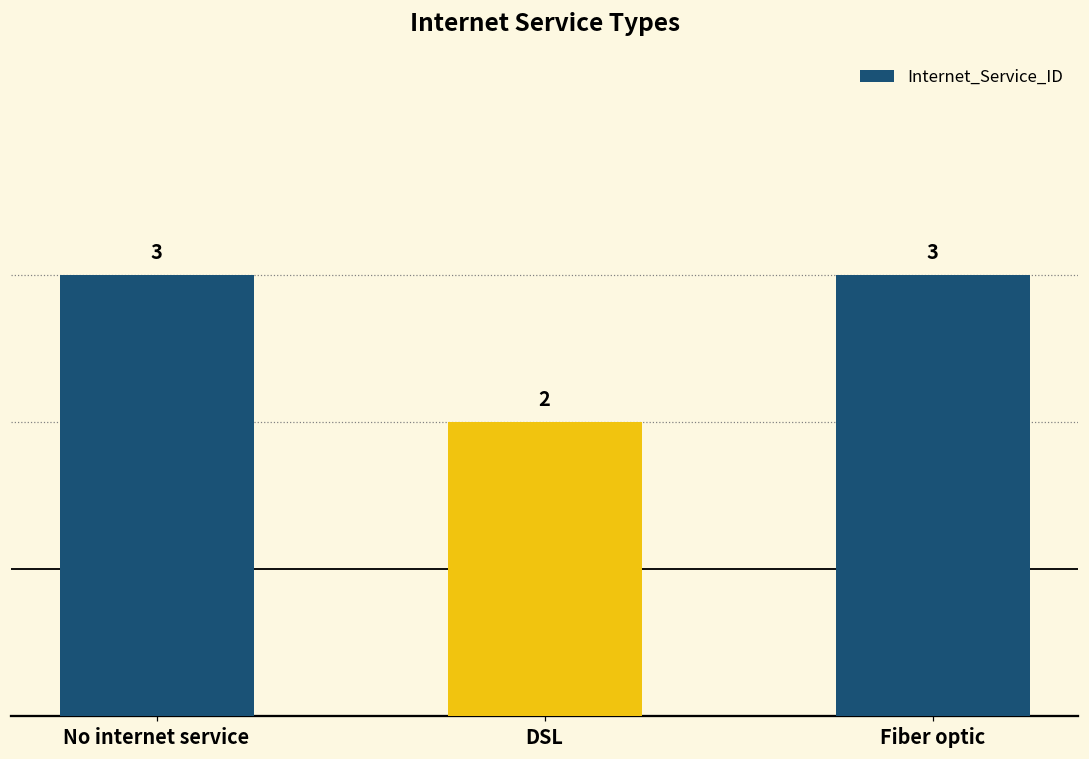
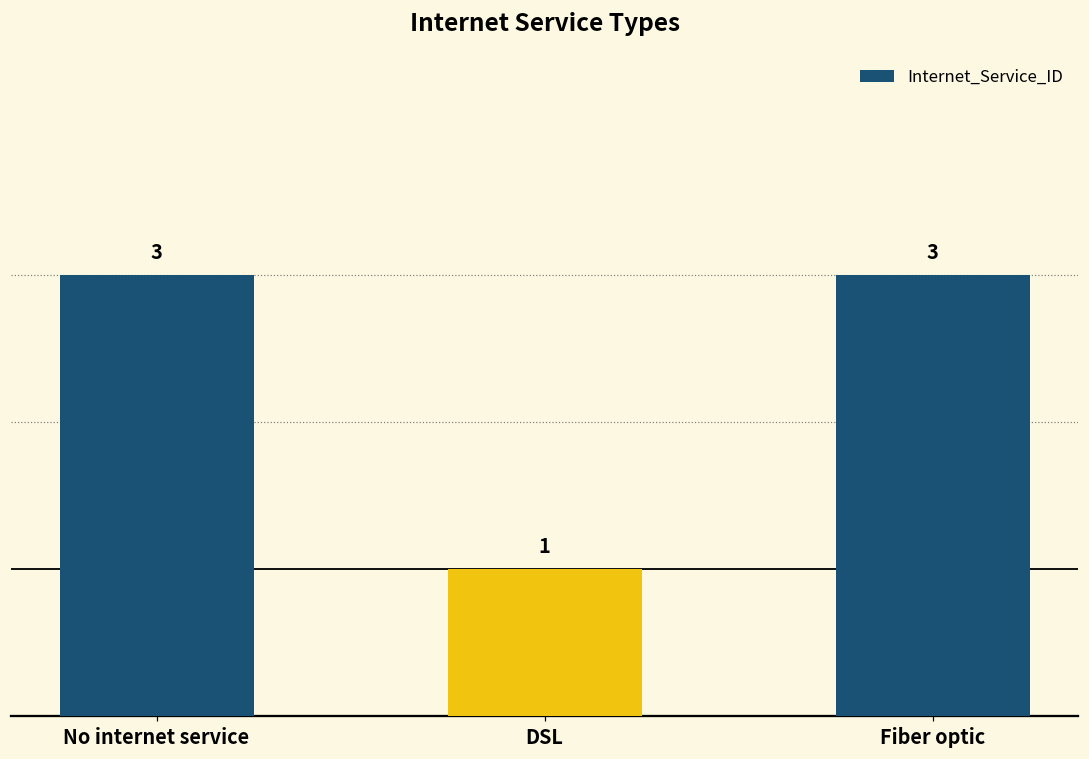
DSL: 2 -> 1
